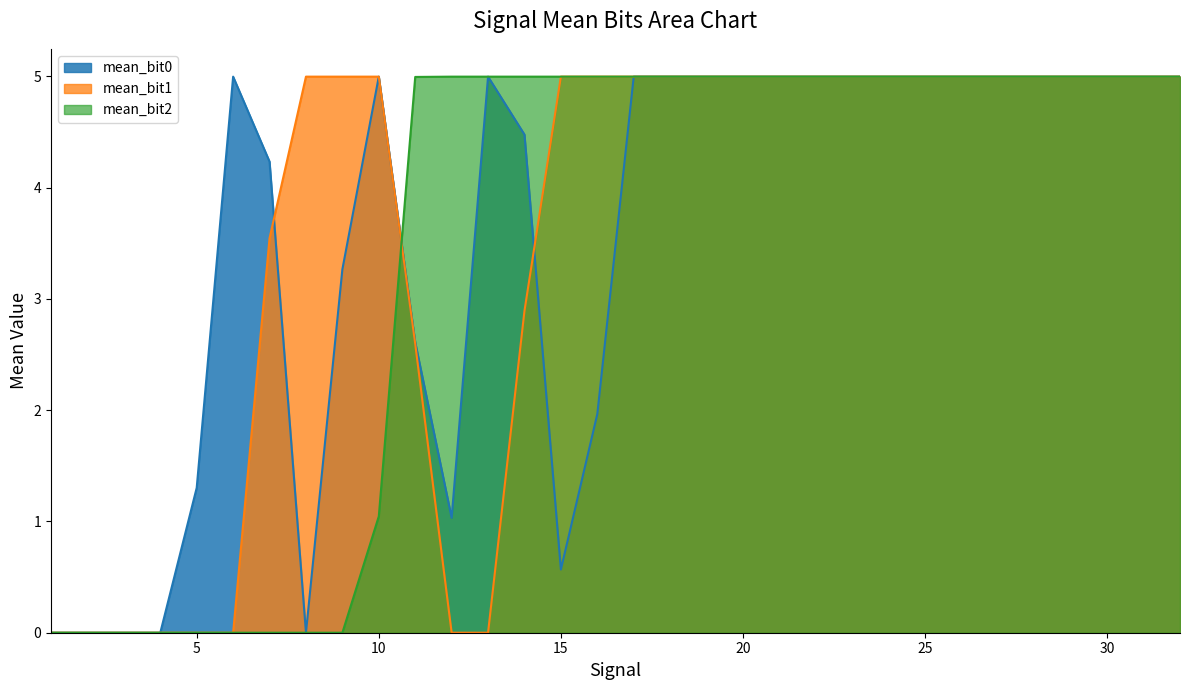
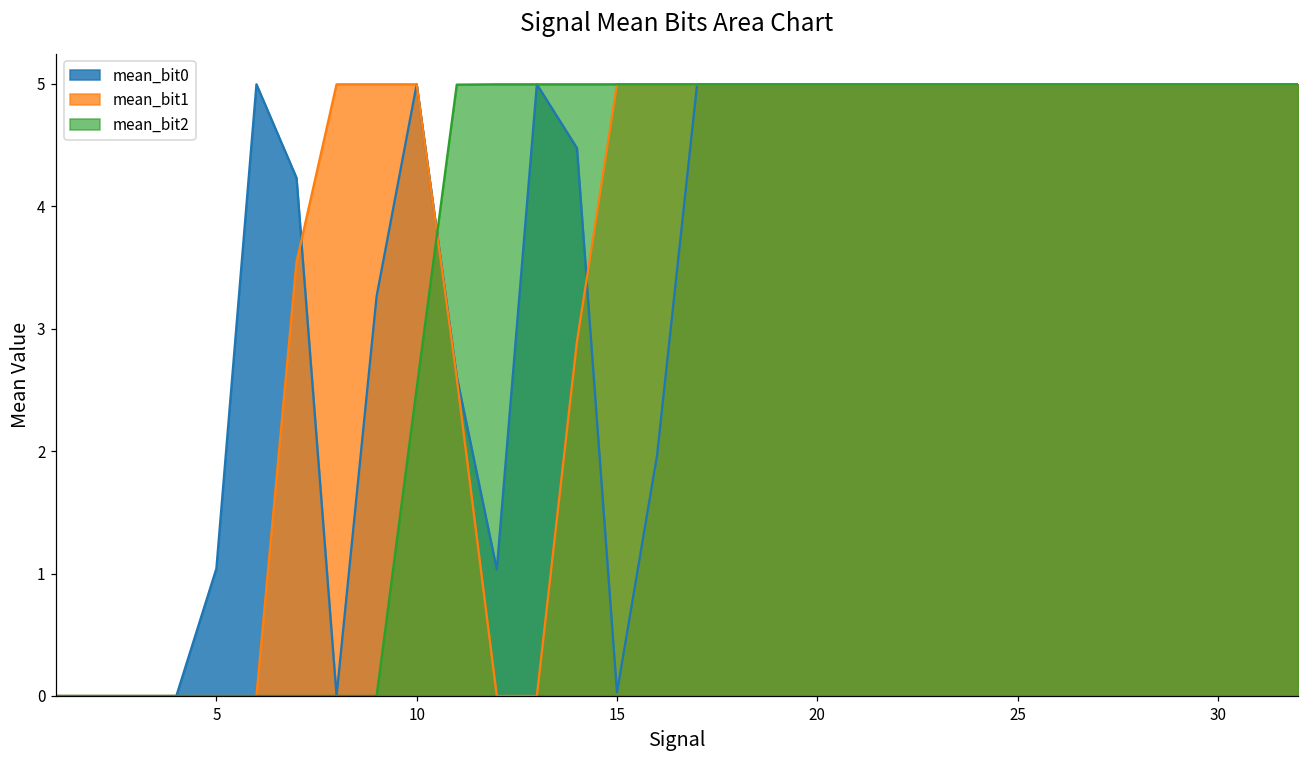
mean_bit0, 5: 1.30 -> 1.04
mean_bit2, 10: 1.05 -> 2.52
mean_bit0, 15: 0.57 -> 0.03
